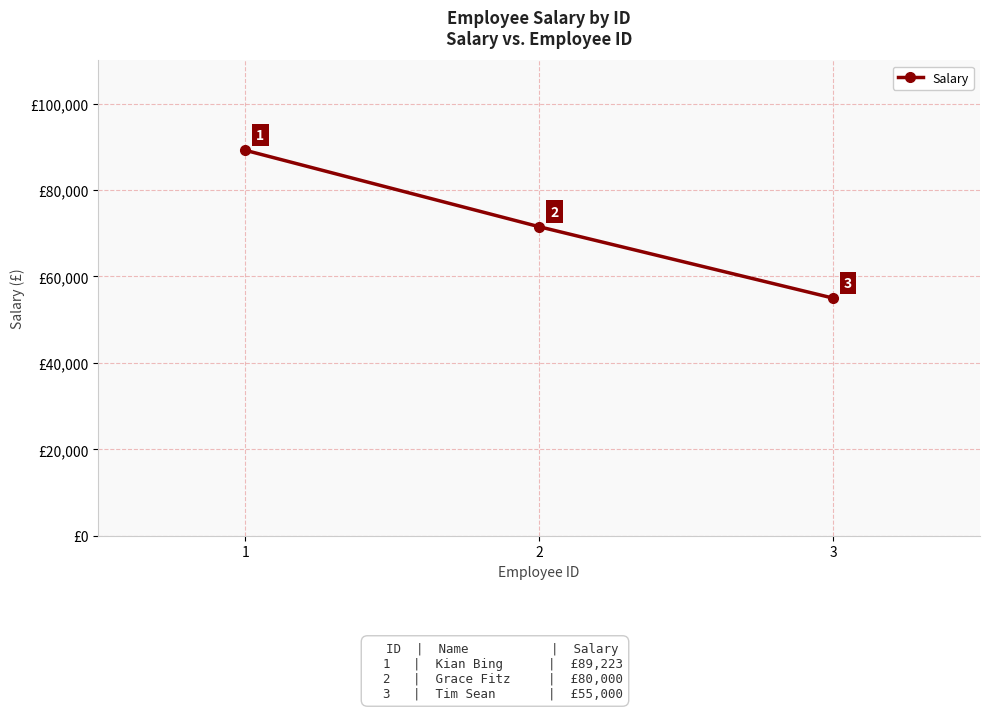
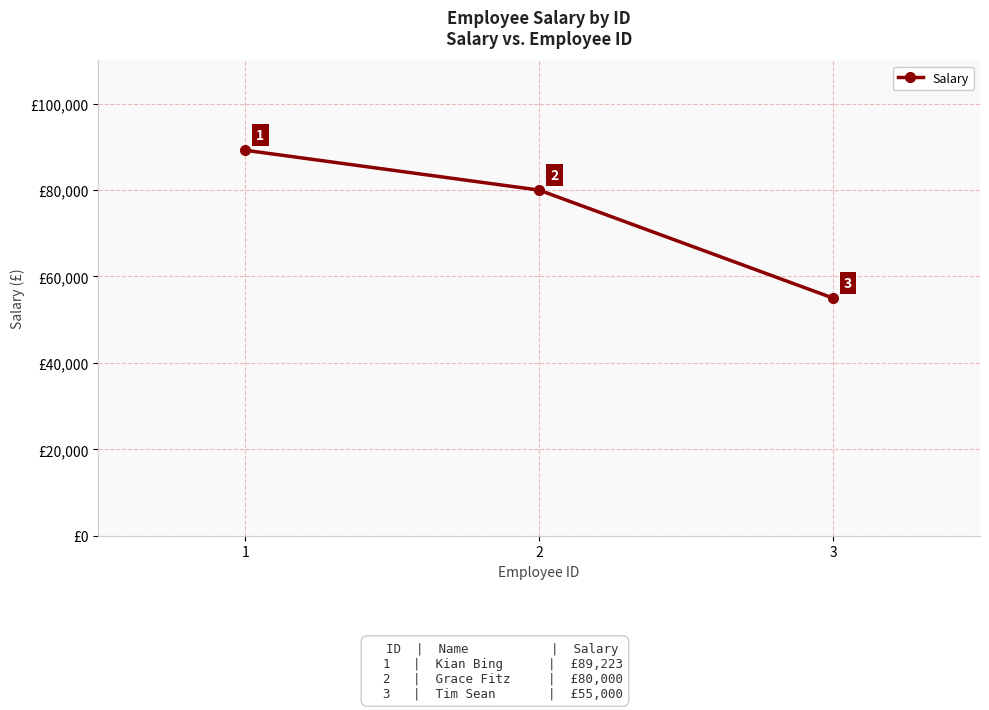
2: £72,000 -> £80,000
